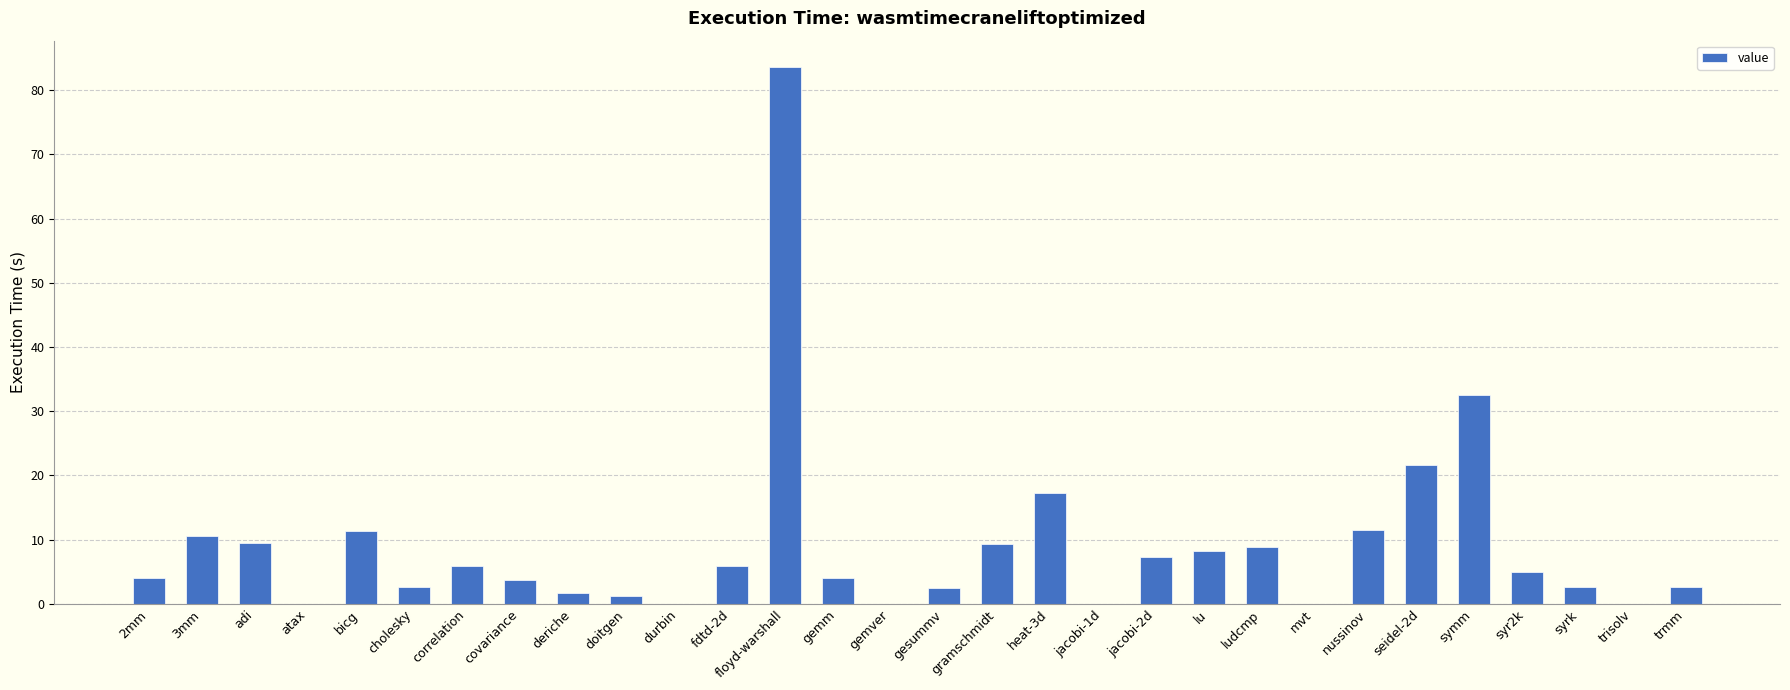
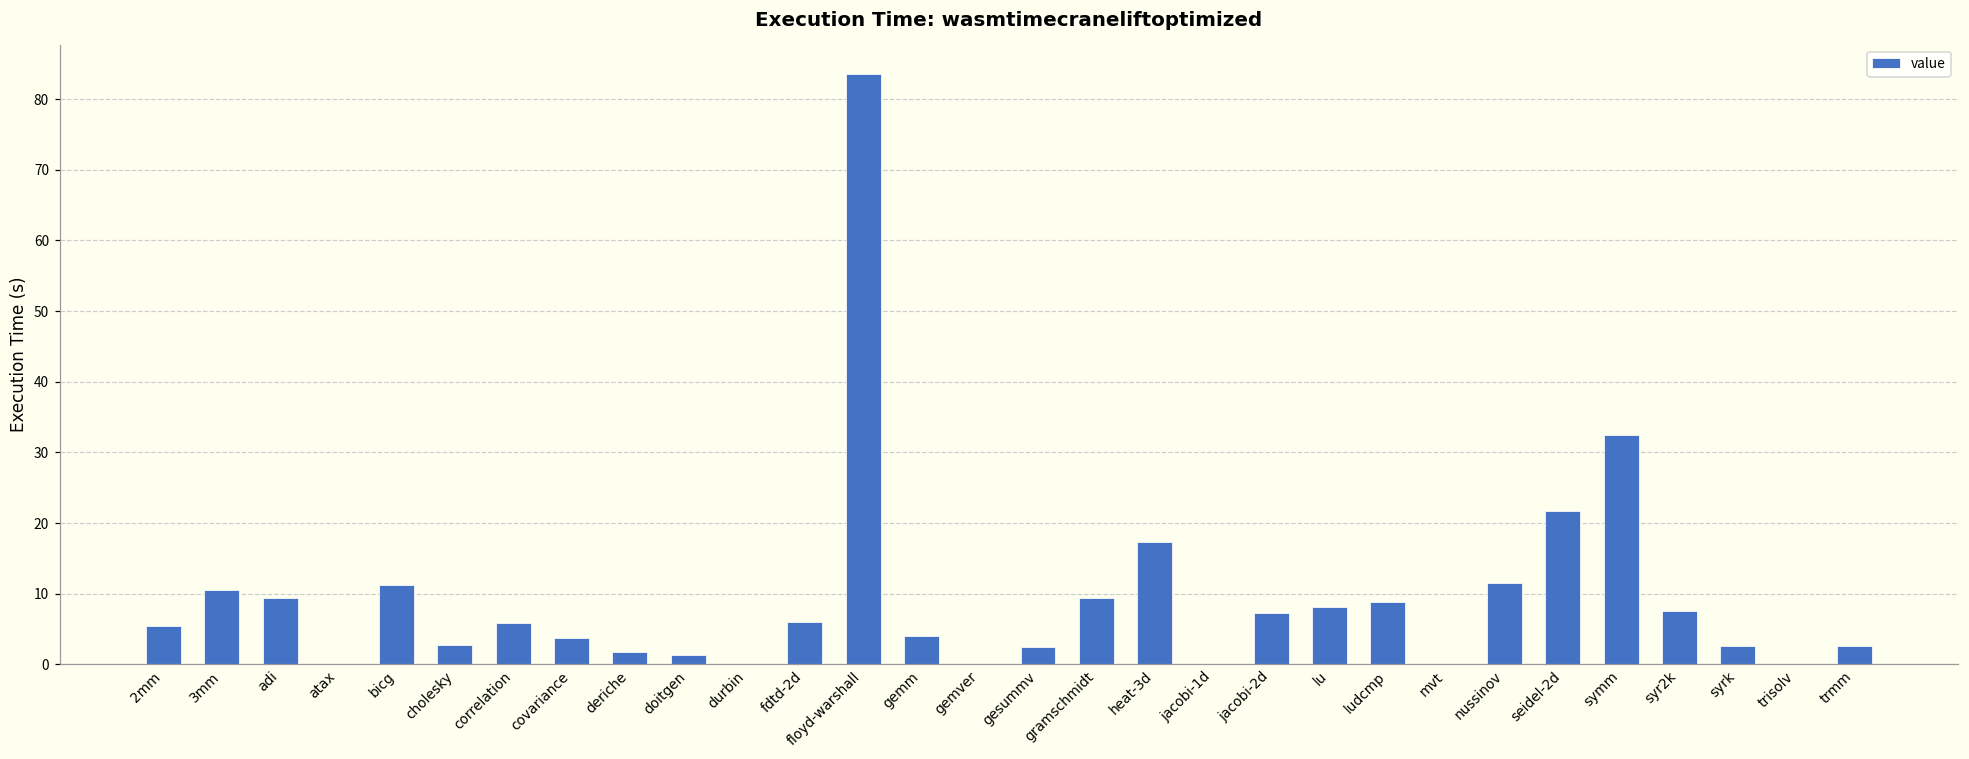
2mm: 4 -> 5
syr2k: 5 -> 8
